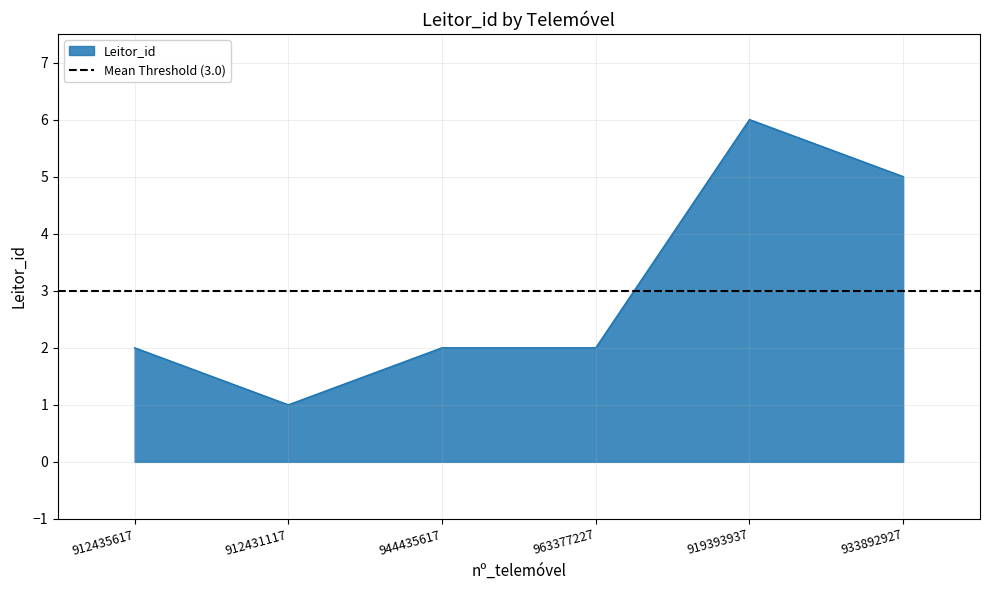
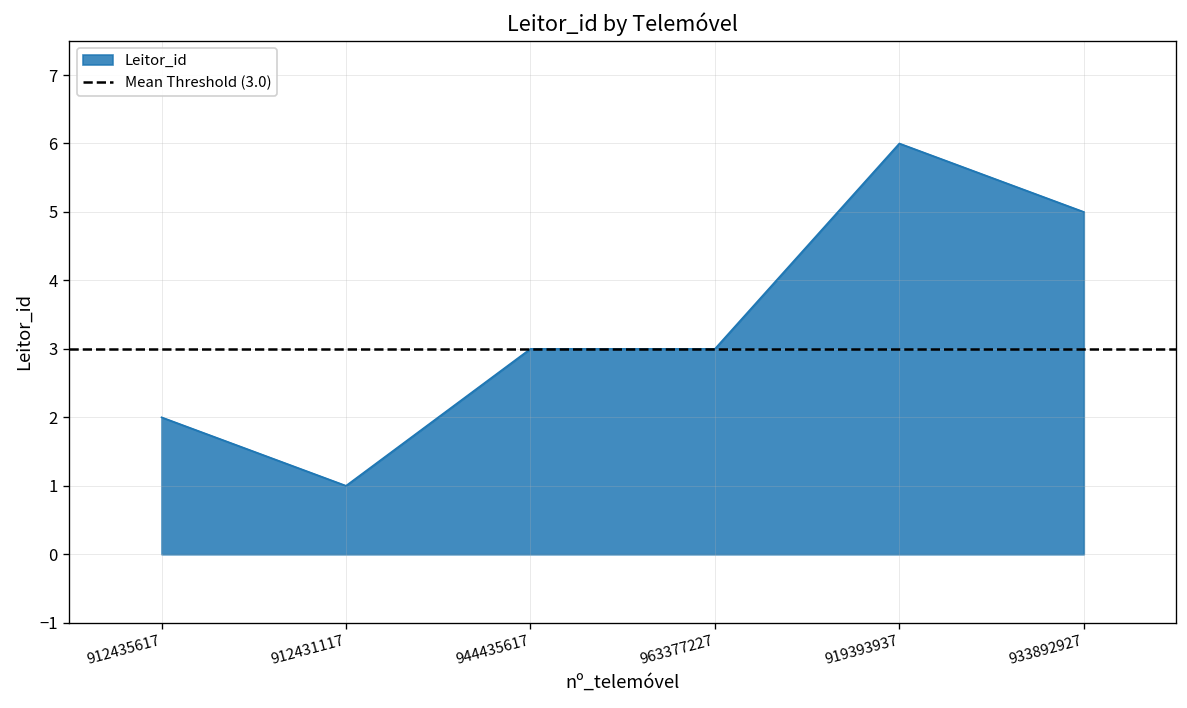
944435617: 2 -> 3
963377227: 2 -> 3
